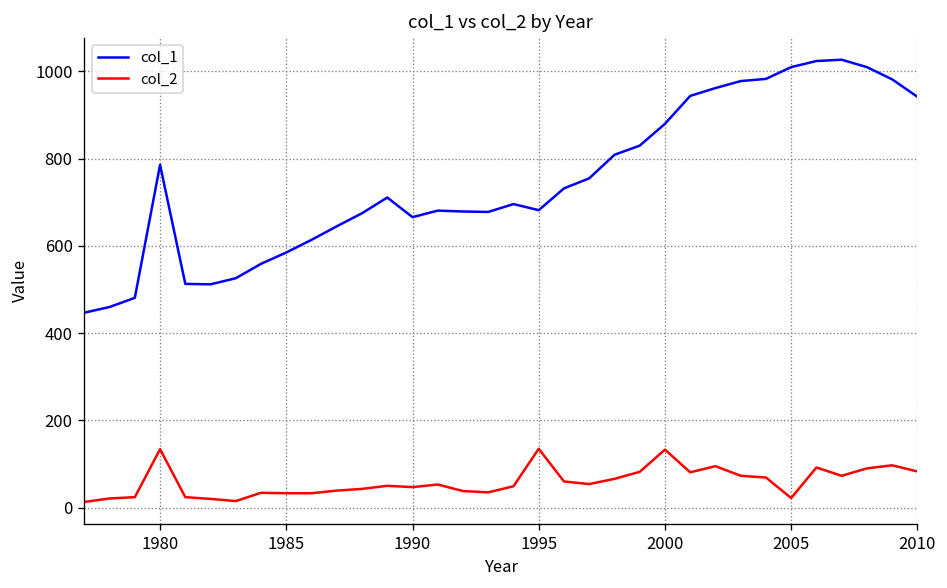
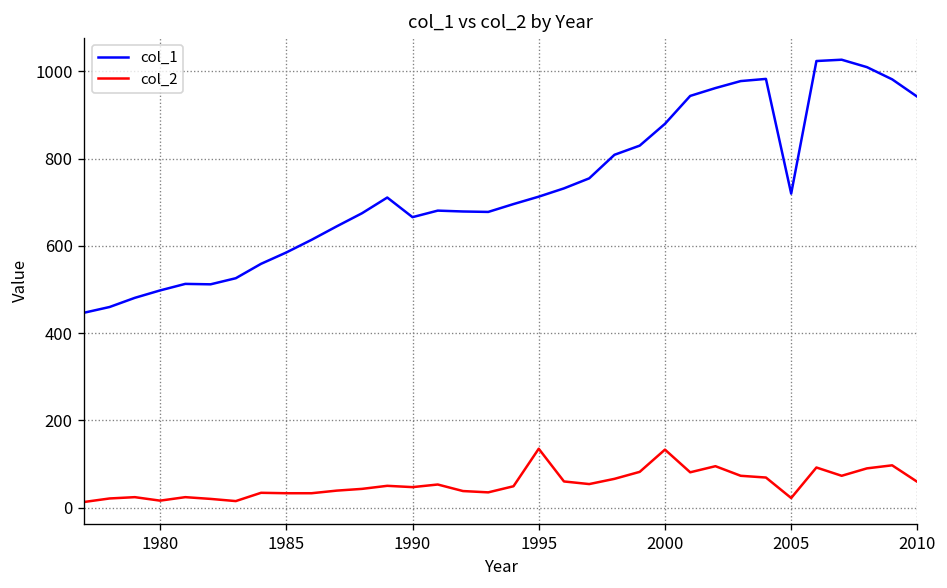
col_1, 1980: 790 -> 500
col_2, 1980: 130 -> 20
col_1, 1995: 680 -> 710
col_1, 2005: 1010 -> 720
col_2, 2010: 80 -> 60
